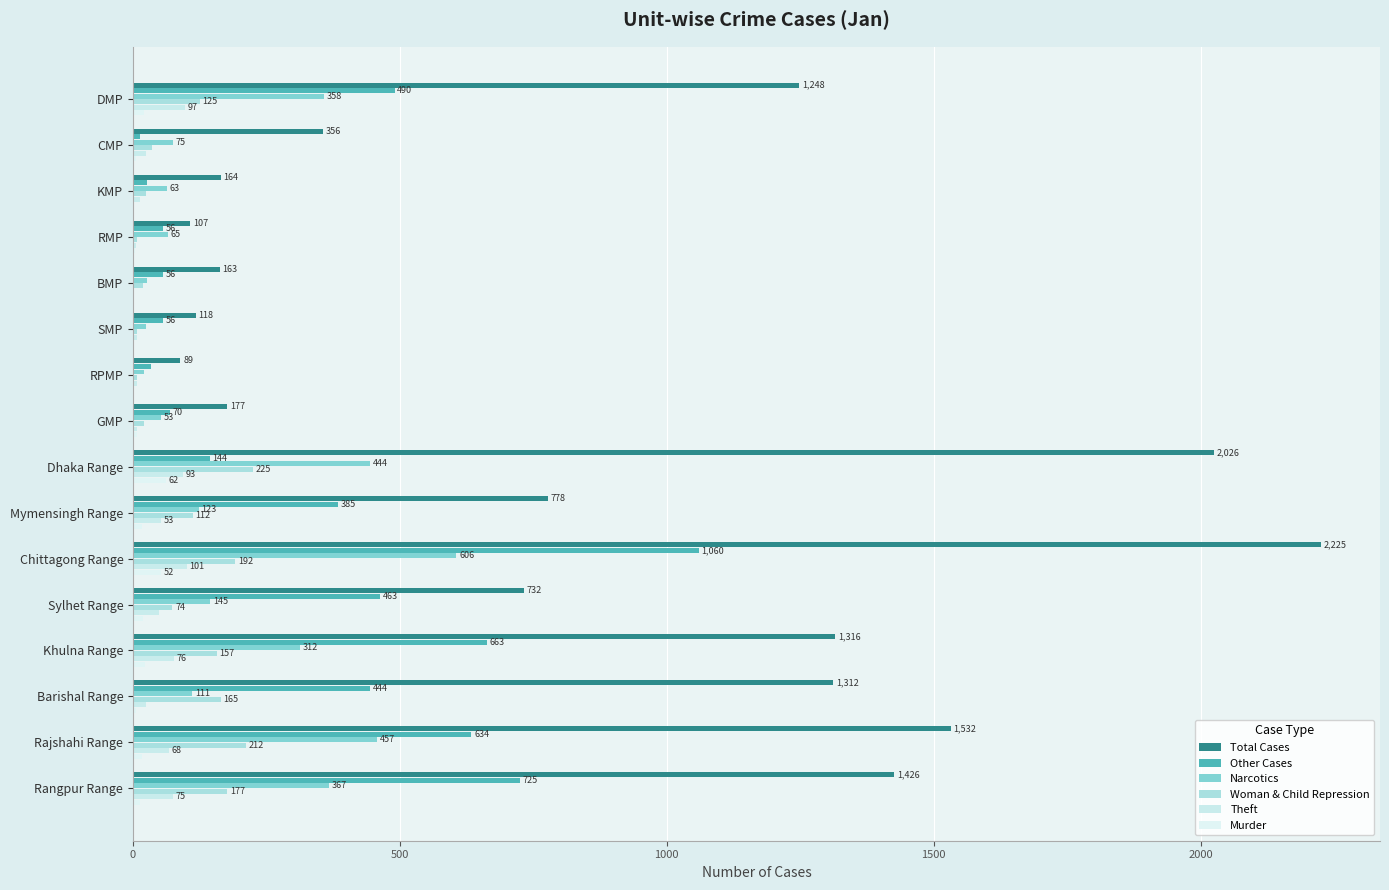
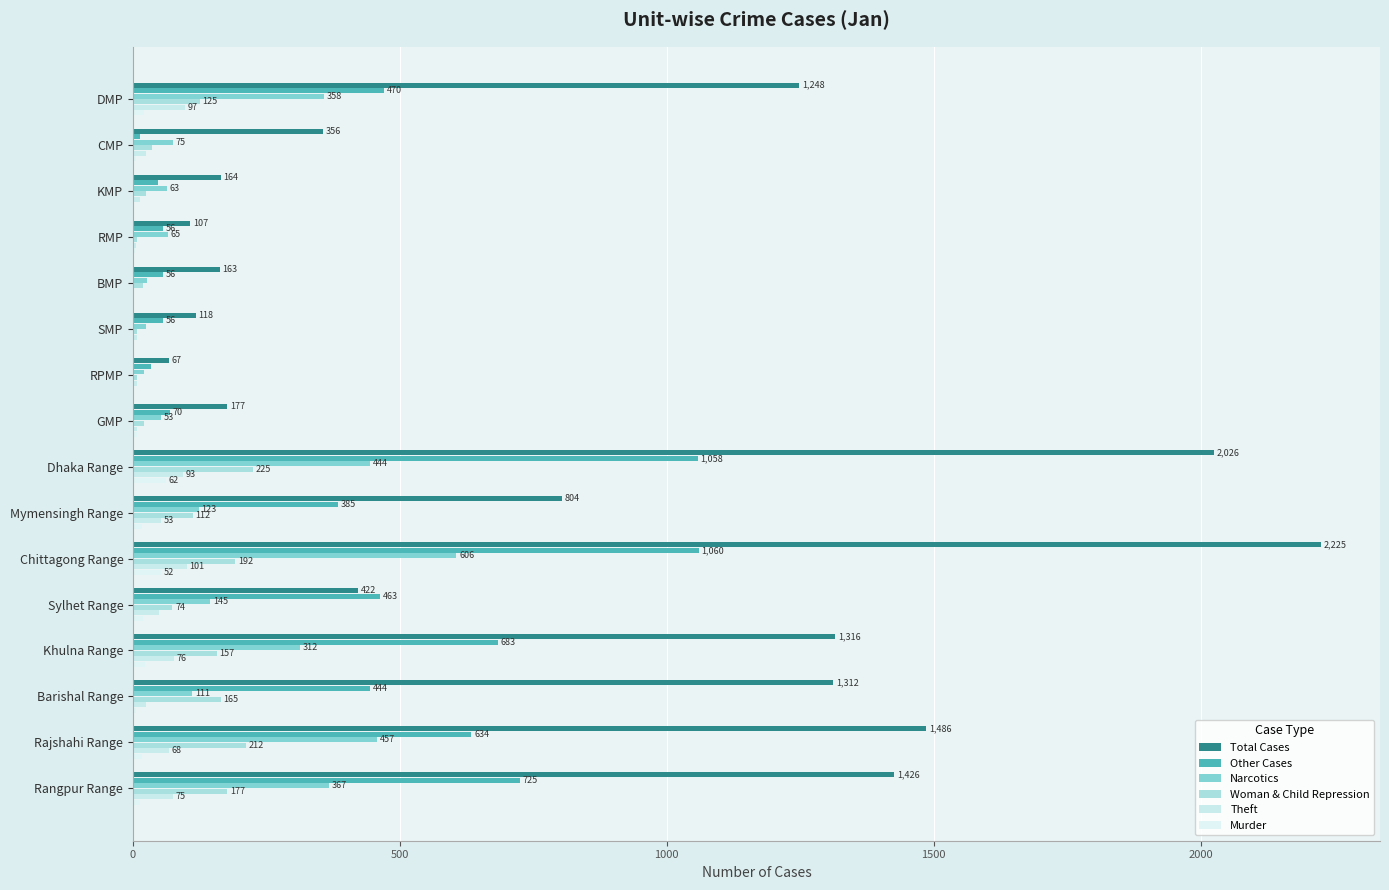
Other Cases, DMP: 490 -> 470
Other Cases, KMP: 30 -> 50
Total Cases, RPMP: 89 -> 67
Other Cases, Dhaka Range: 144 -> 1,058
Total Cases, Mymensingh Range: 778 -> 804
Total Cases, Sylhet Range: 732 -> 422
Other Cases, Khulna Range: 663 -> 683
Total Cases, Rajshahi Range: 1,532 -> 1,486
